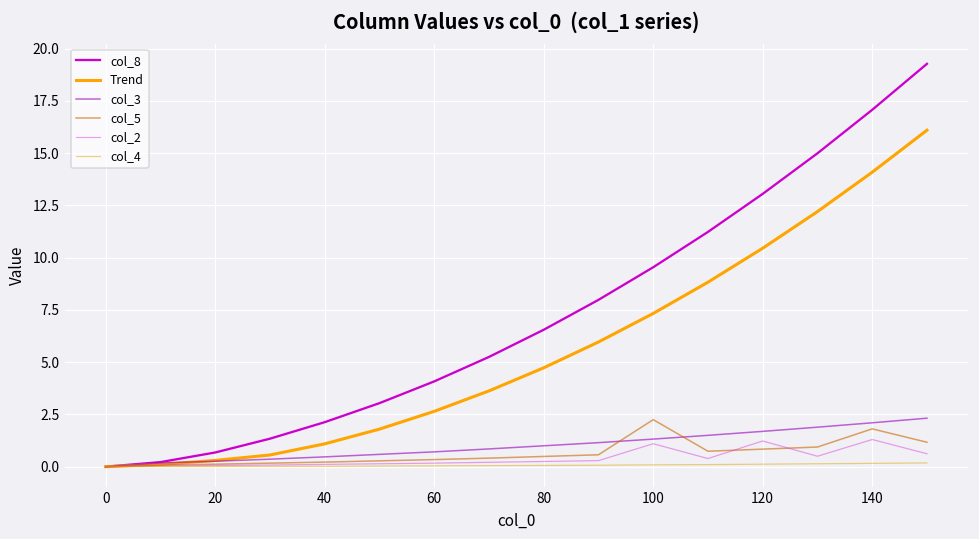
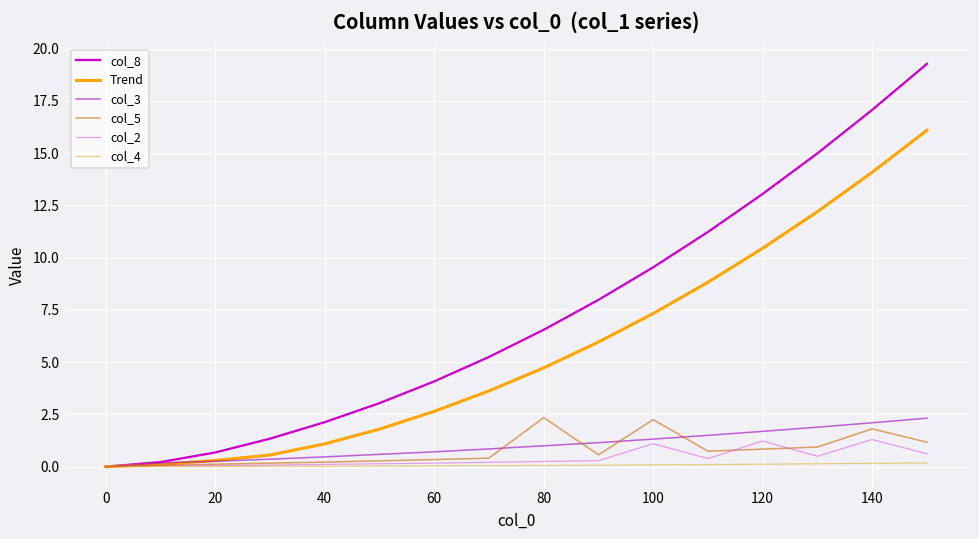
col_5, 80: 0.5 -> 2.4
